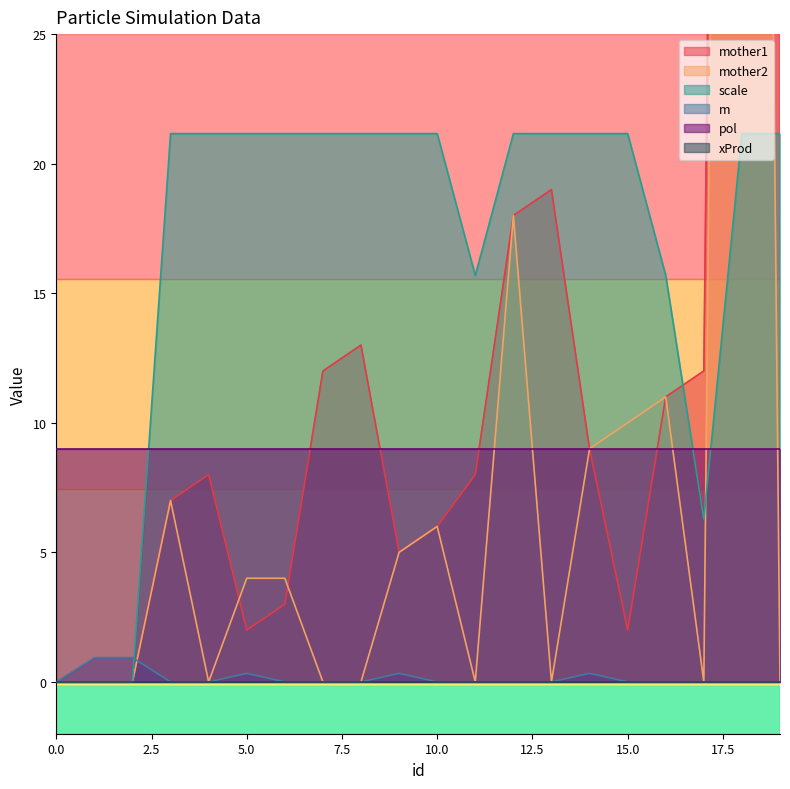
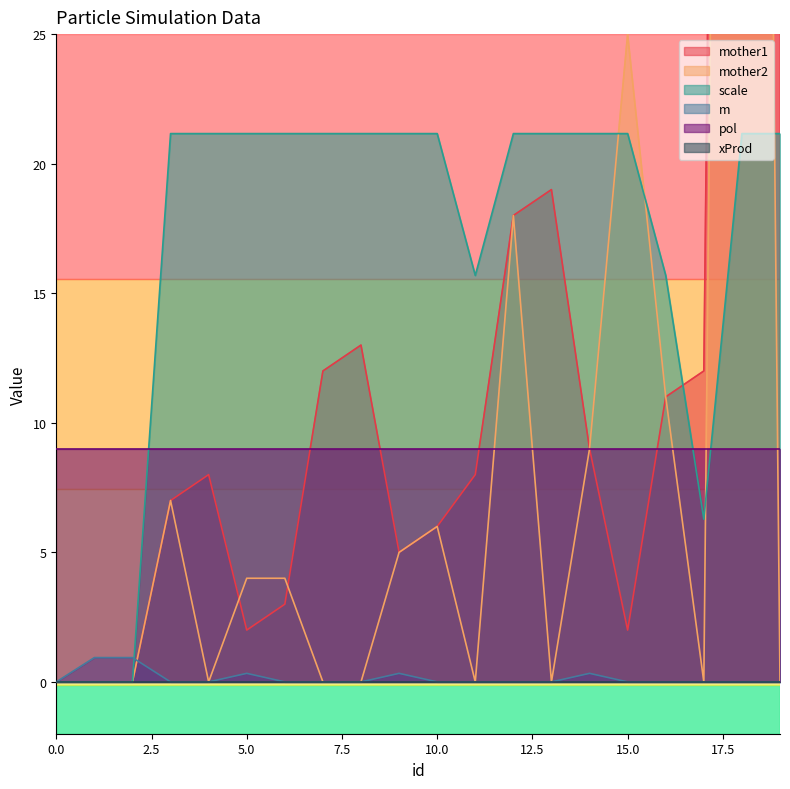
mother2, 15.0: 10 -> 25
